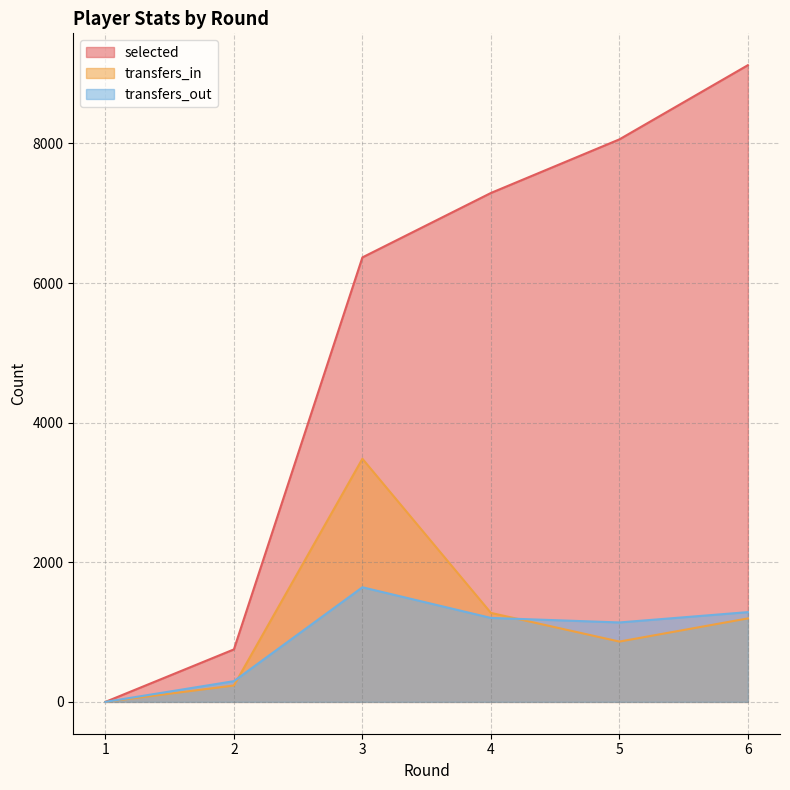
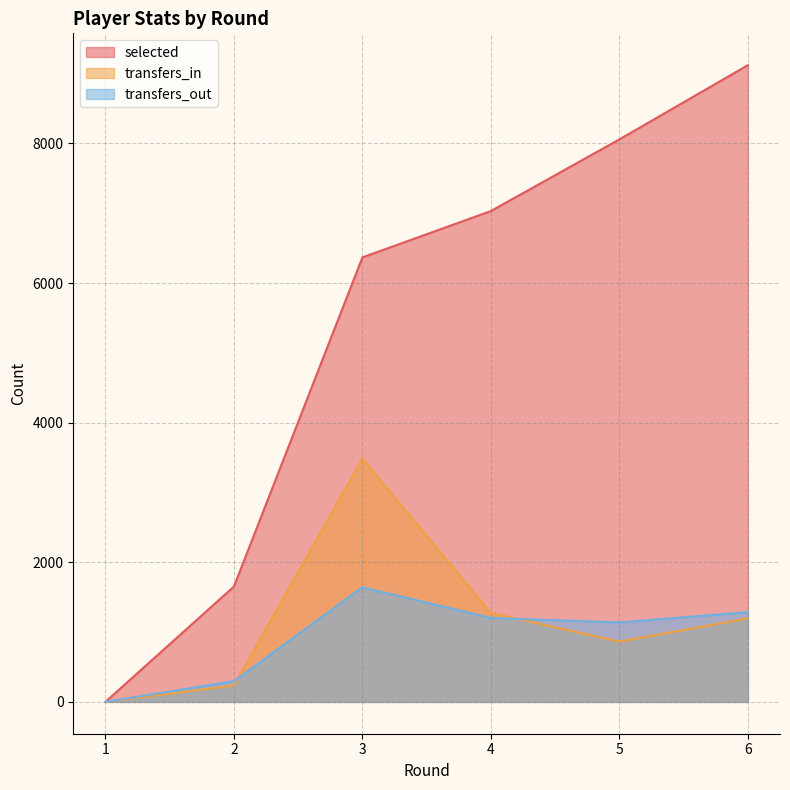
selected, 2: 800 -> 1700
selected, 4: 7300 -> 7000
